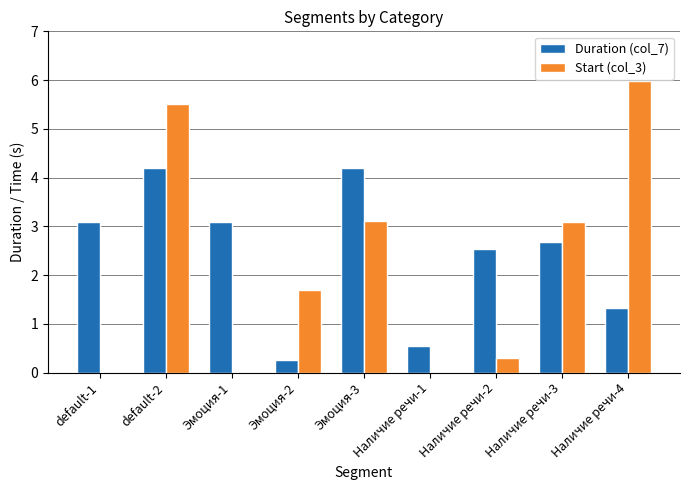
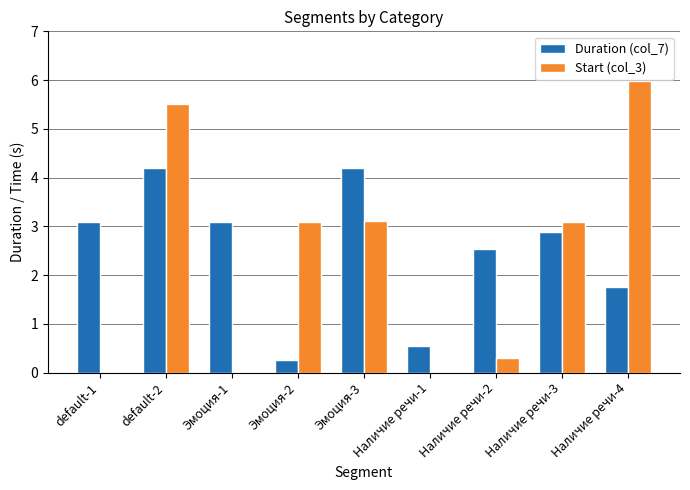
Start (col_3), Эмоция-2: 1.7 -> 3.1
Duration (col_7), Наличие речи-3: 2.7 -> 2.9
Duration (col_7), Наличие речи-4: 1.3 -> 1.8
